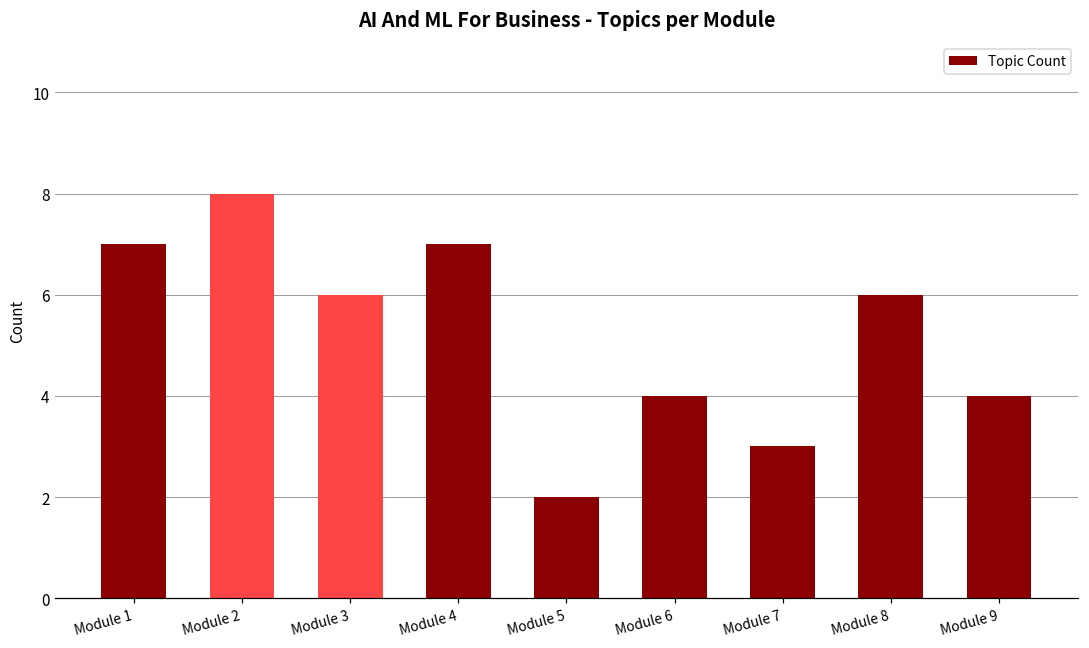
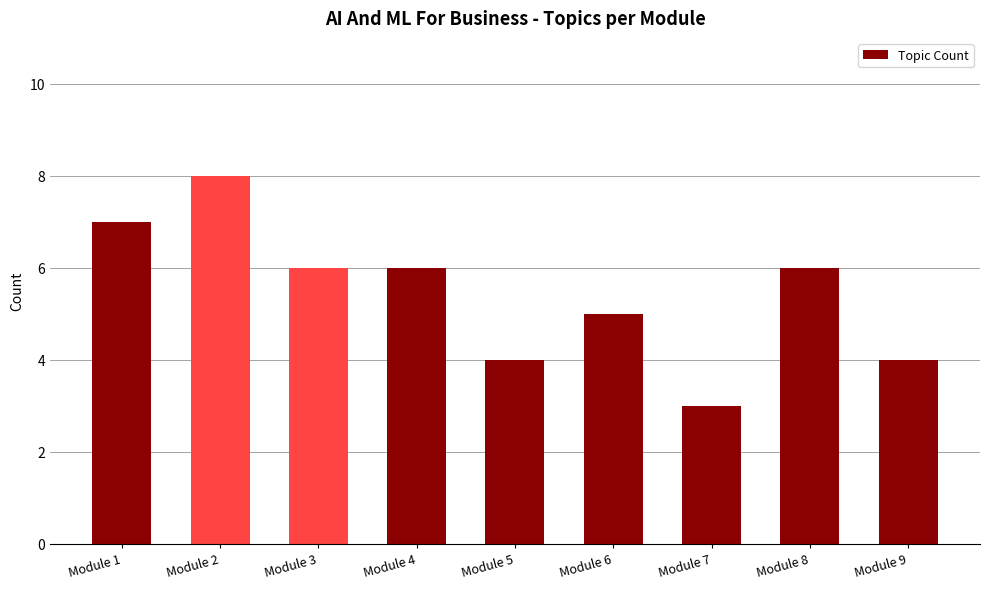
Module 4: 7 -> 6
Module 5: 2 -> 4
Module 6: 4 -> 5
